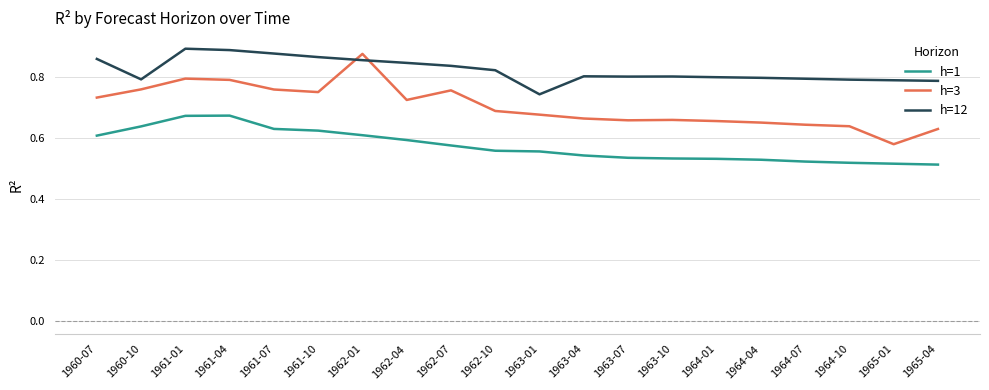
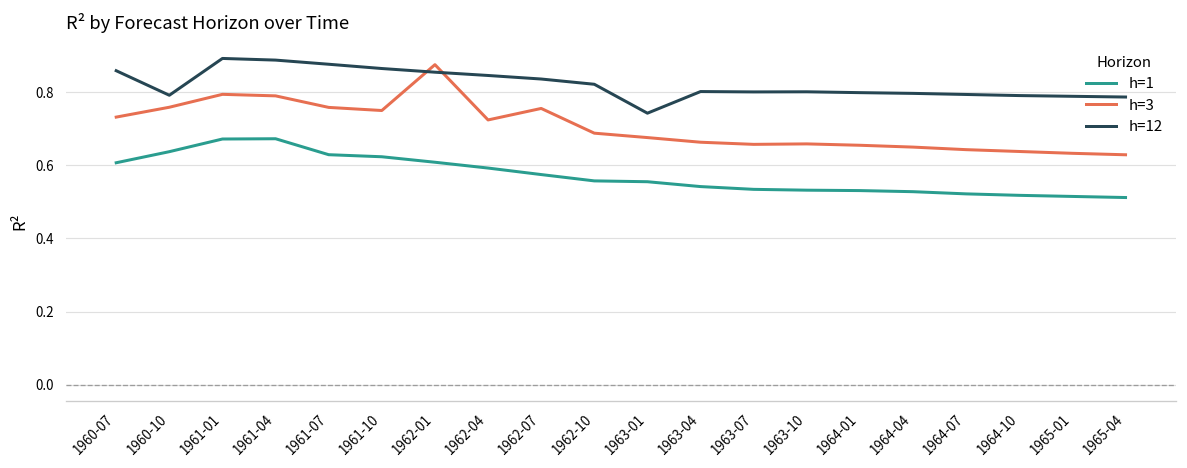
h=3, 1965-01: 0.58 -> 0.63
